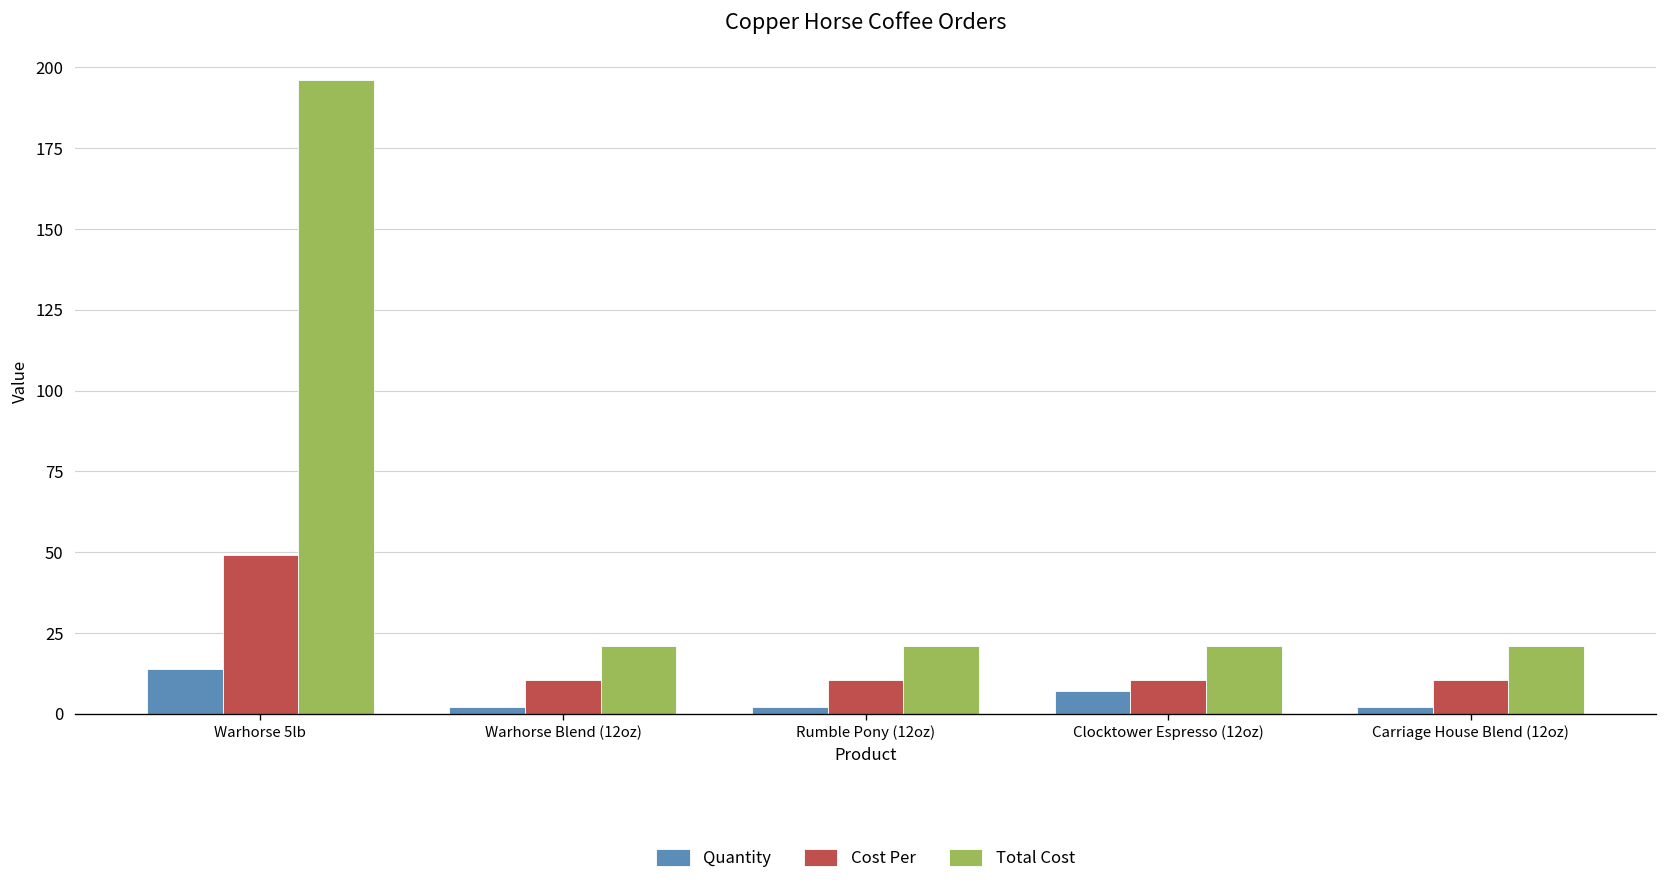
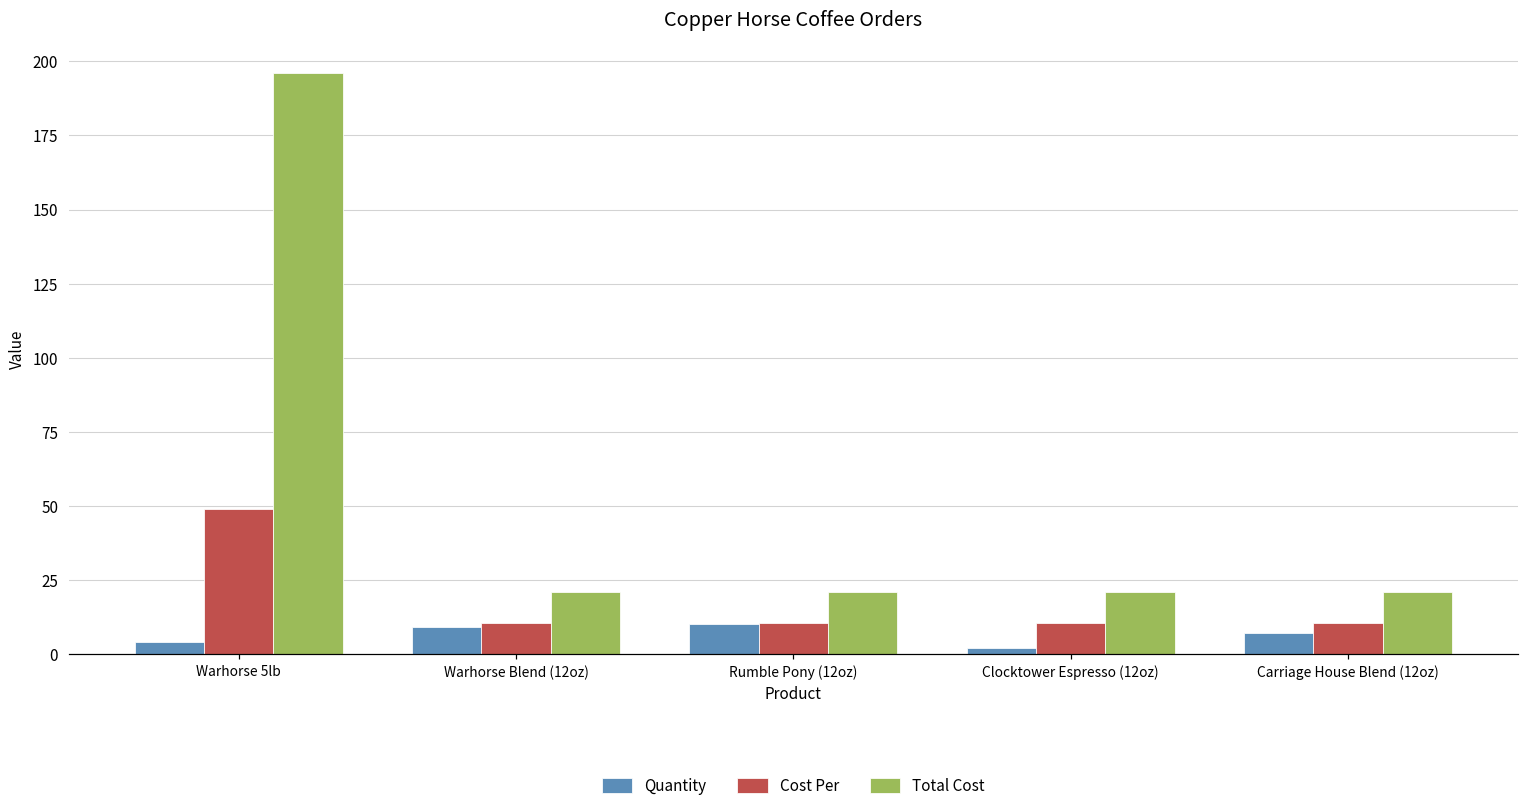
Quantity, Warhorse 5lb: 14 -> 4
Quantity, Warhorse Blend (12oz): 2 -> 9
Quantity, Rumble Pony (12oz): 2 -> 10
Quantity, Clocktower Espresso (12oz): 7 -> 2
Quantity, Carriage House Blend (12oz): 2 -> 7
